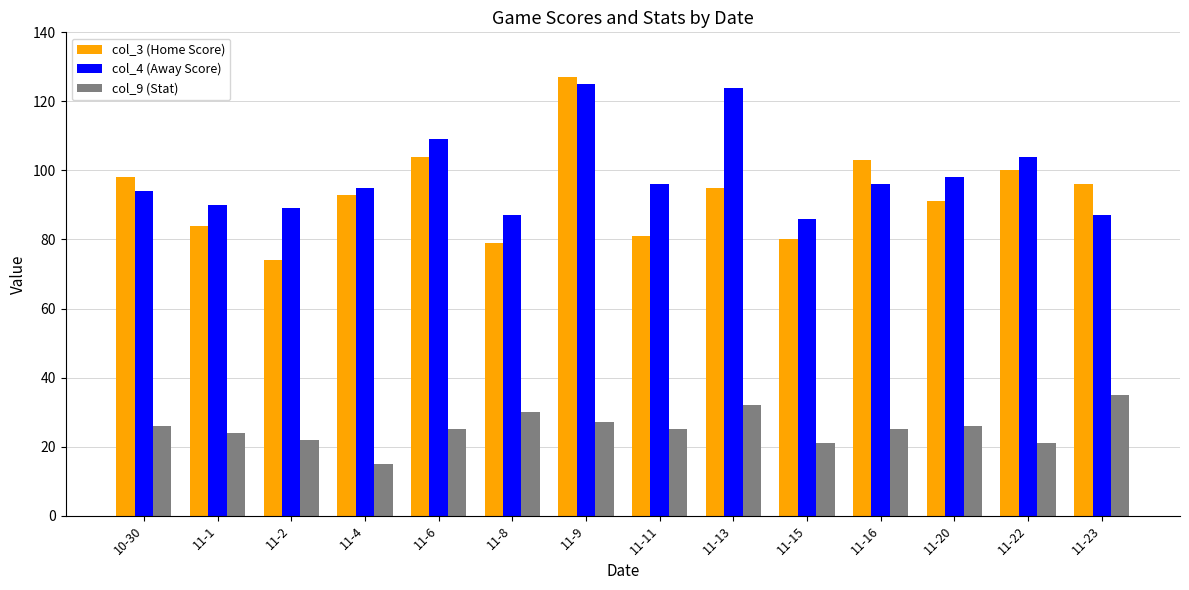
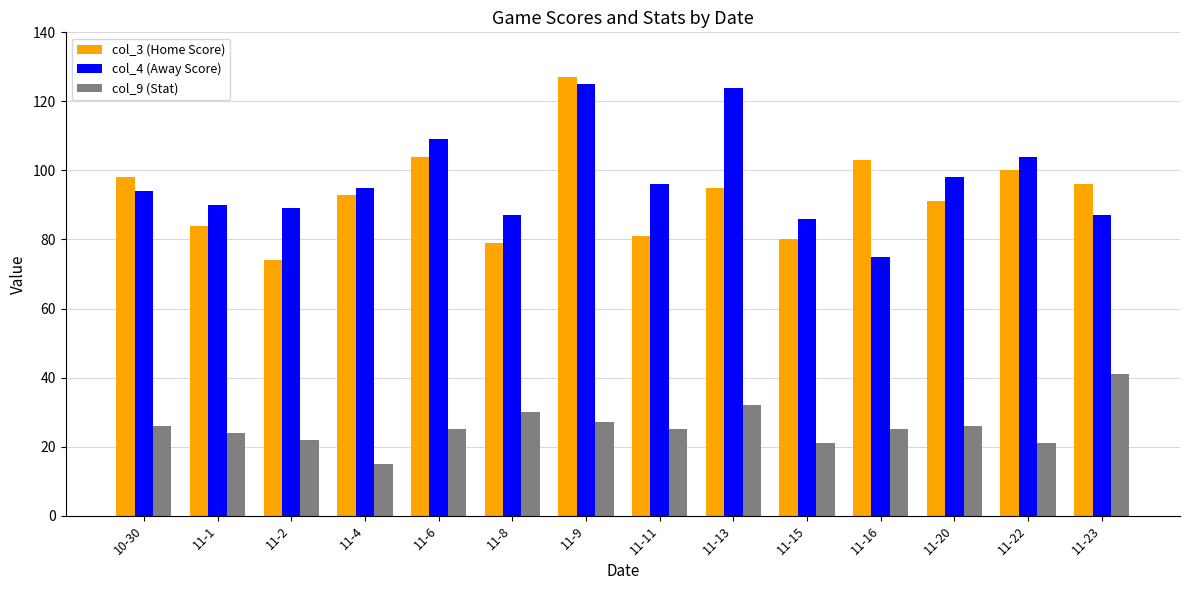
col_4 (Away Score), 11-16: 96 -> 75
col_9 (Stat), 11-23: 35 -> 41
